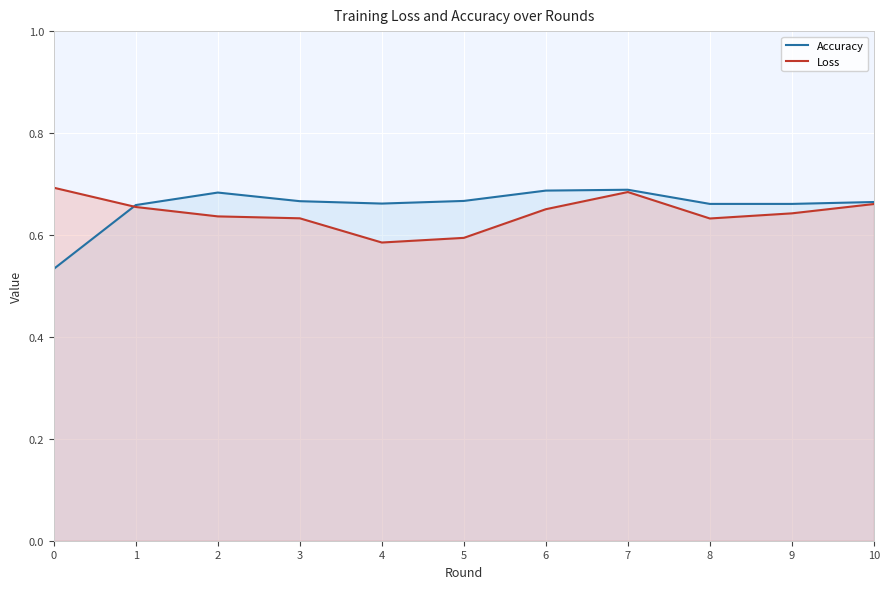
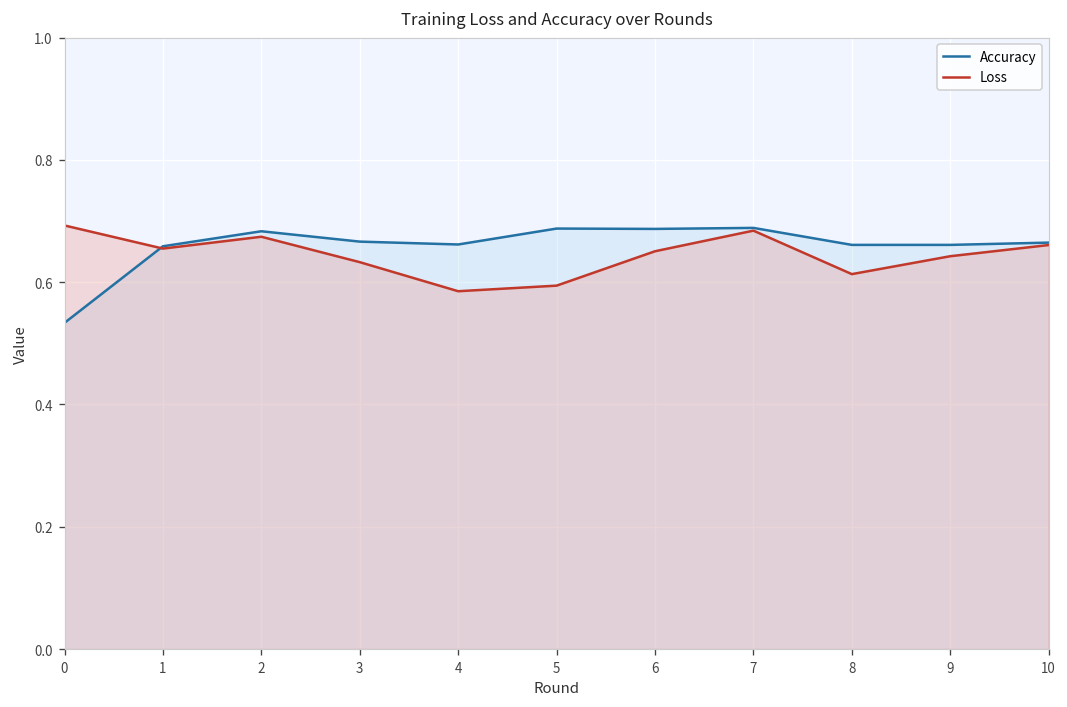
Loss, 2: 0.64 -> 0.67
Accuracy, 5: 0.67 -> 0.69
Loss, 8: 0.63 -> 0.61
